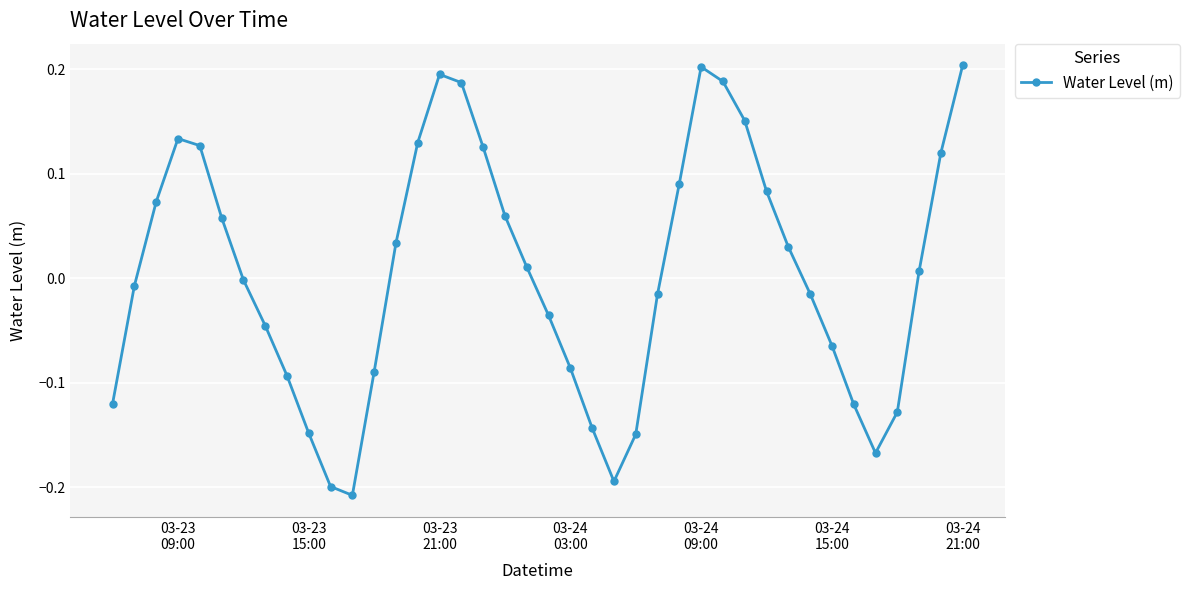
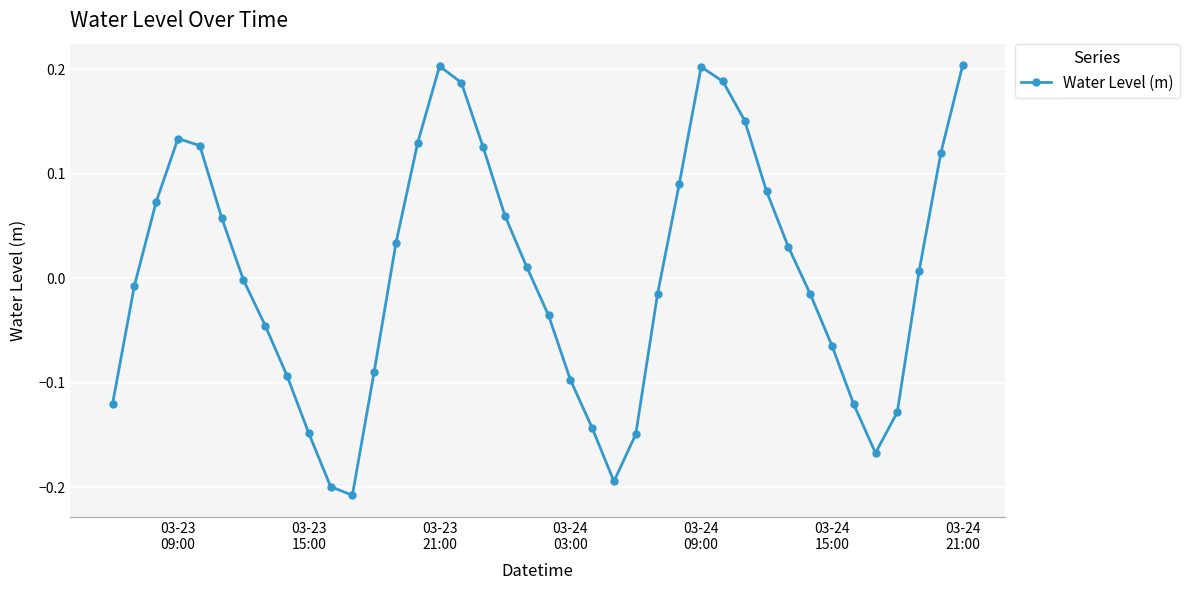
03-23 21:00: 0.195 -> 0.203
03-24 03:00: -0.086 -> -0.097
